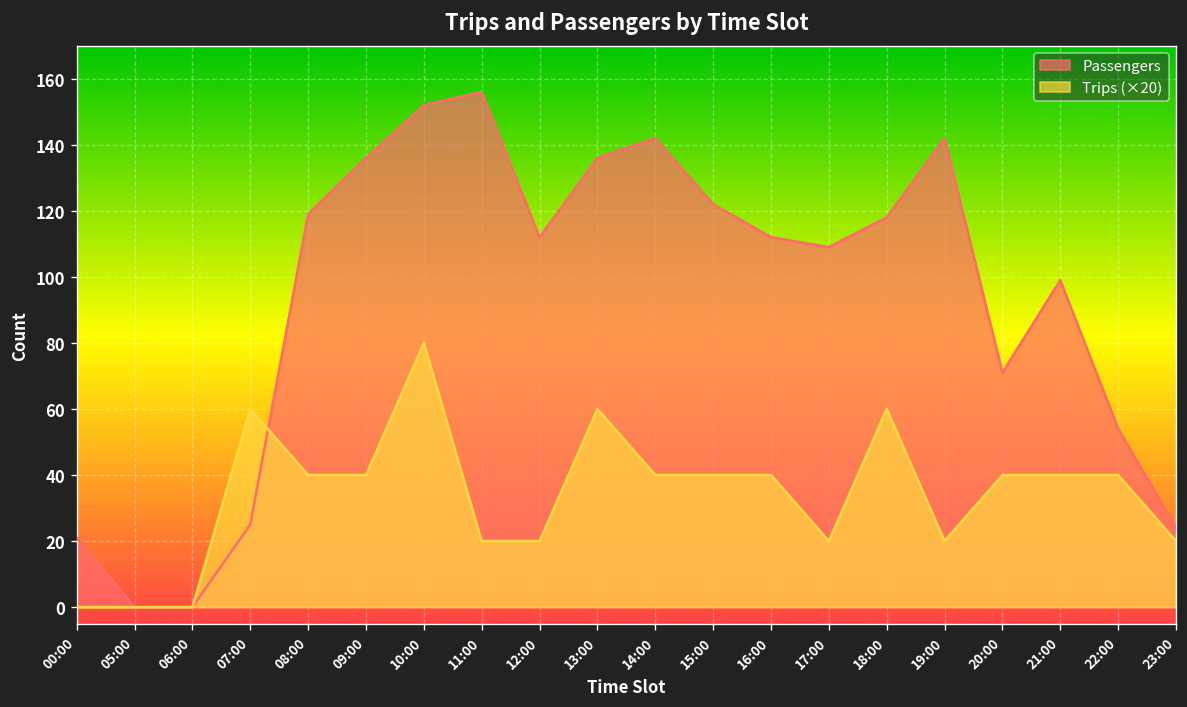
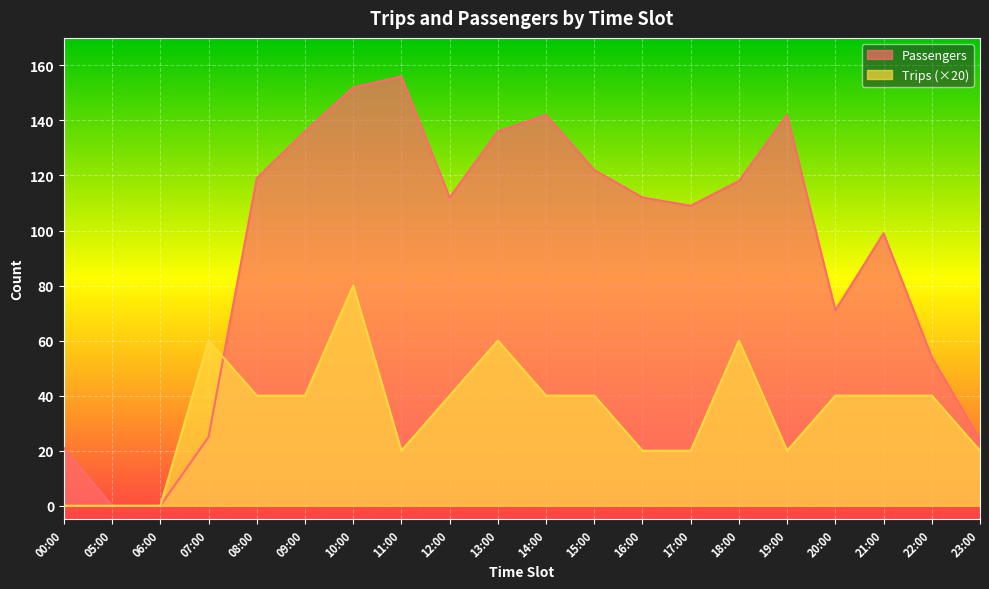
Trips (×20), 12:00: 20 -> 40
Trips (×20), 16:00: 40 -> 20
